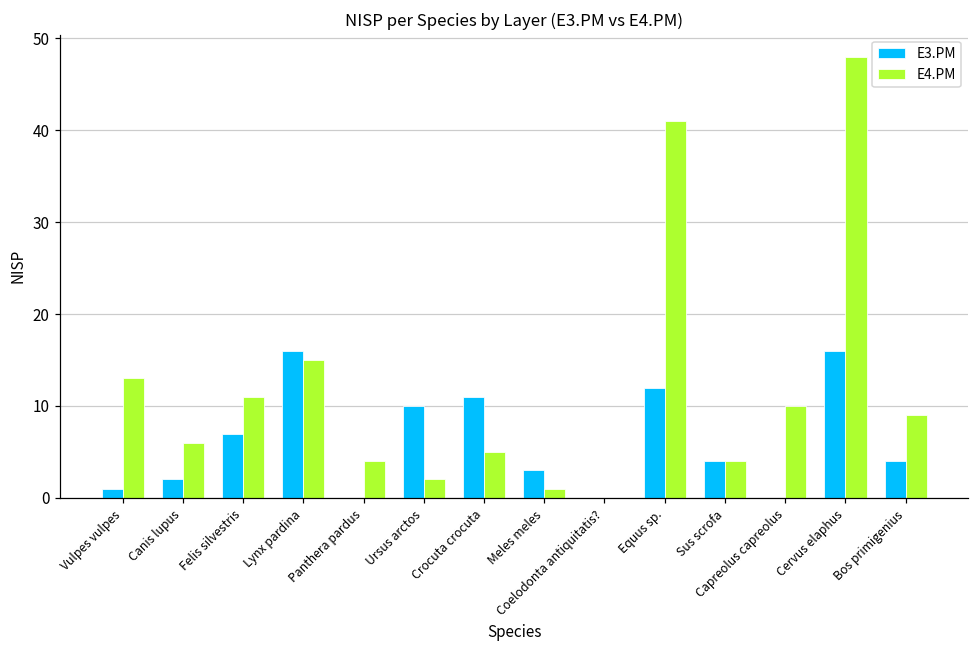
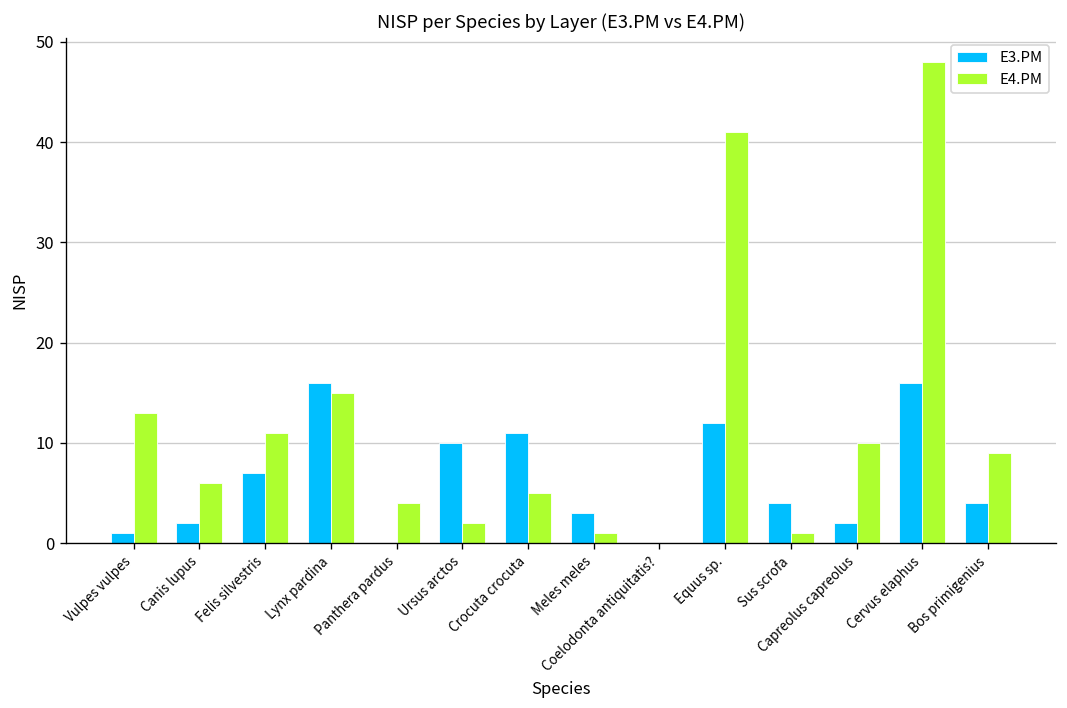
E4.PM, Sus scrofa: 4 -> 1
E3.PM, Capreolus capreolus: 0 -> 2
